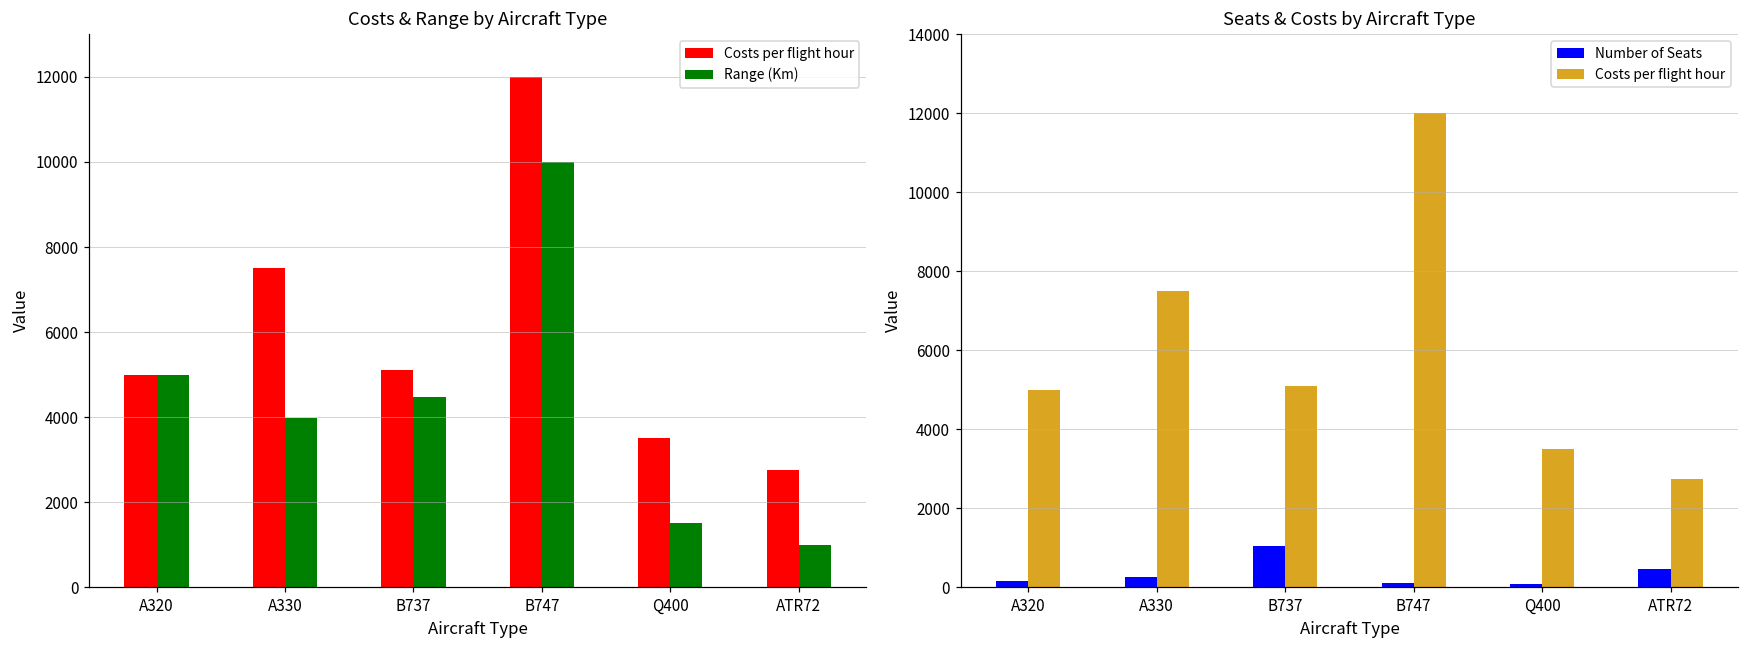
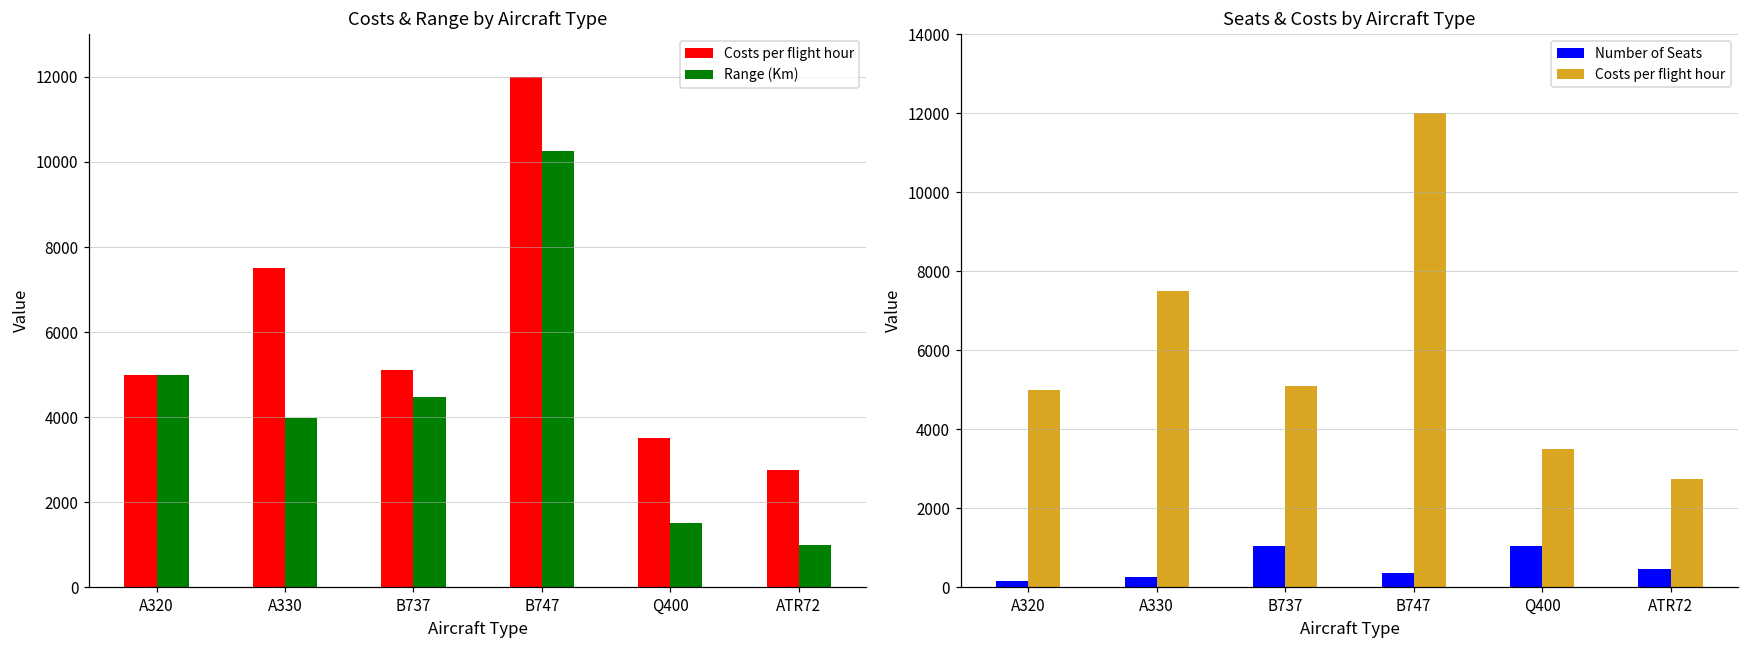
Costs & Range by Aircraft Type, Range (Km), B747: 10000 -> 10300
Seats & Costs by Aircraft Type, Number of Seats, B747: 100 -> 400
Seats & Costs by Aircraft Type, Number of Seats, Q400: 100 -> 1000
